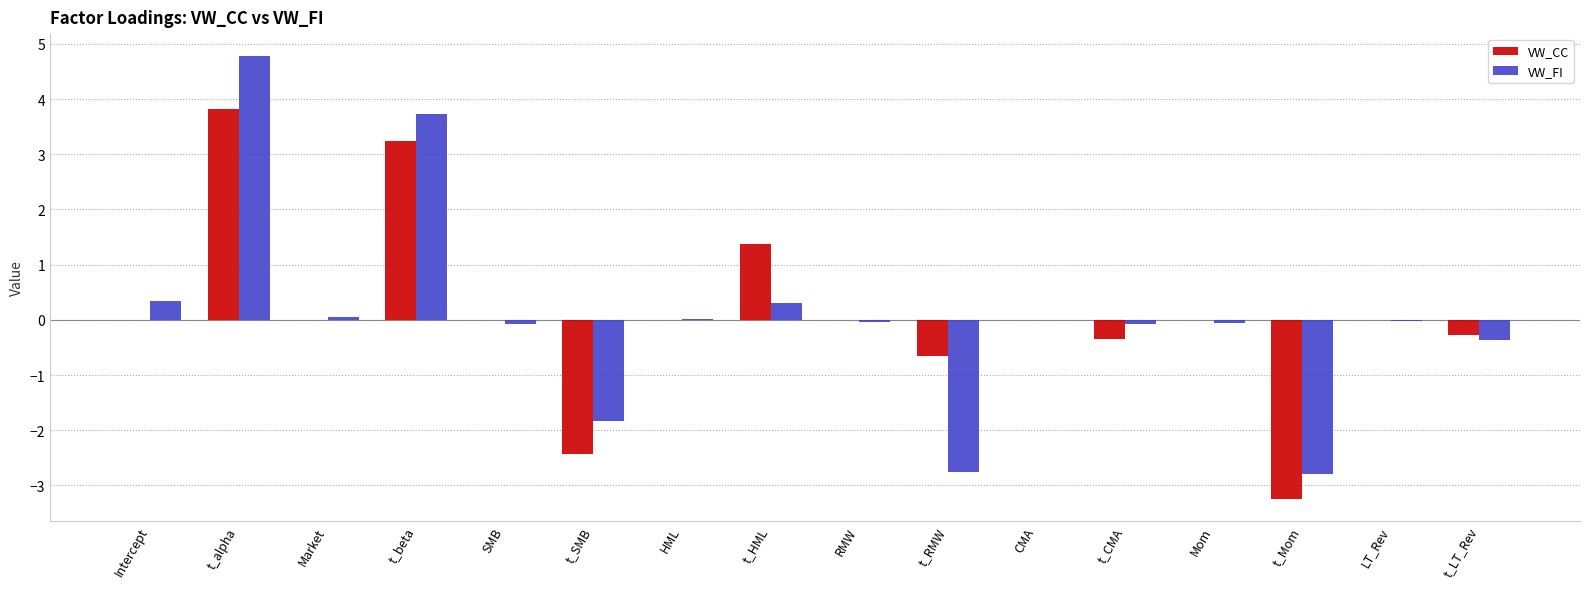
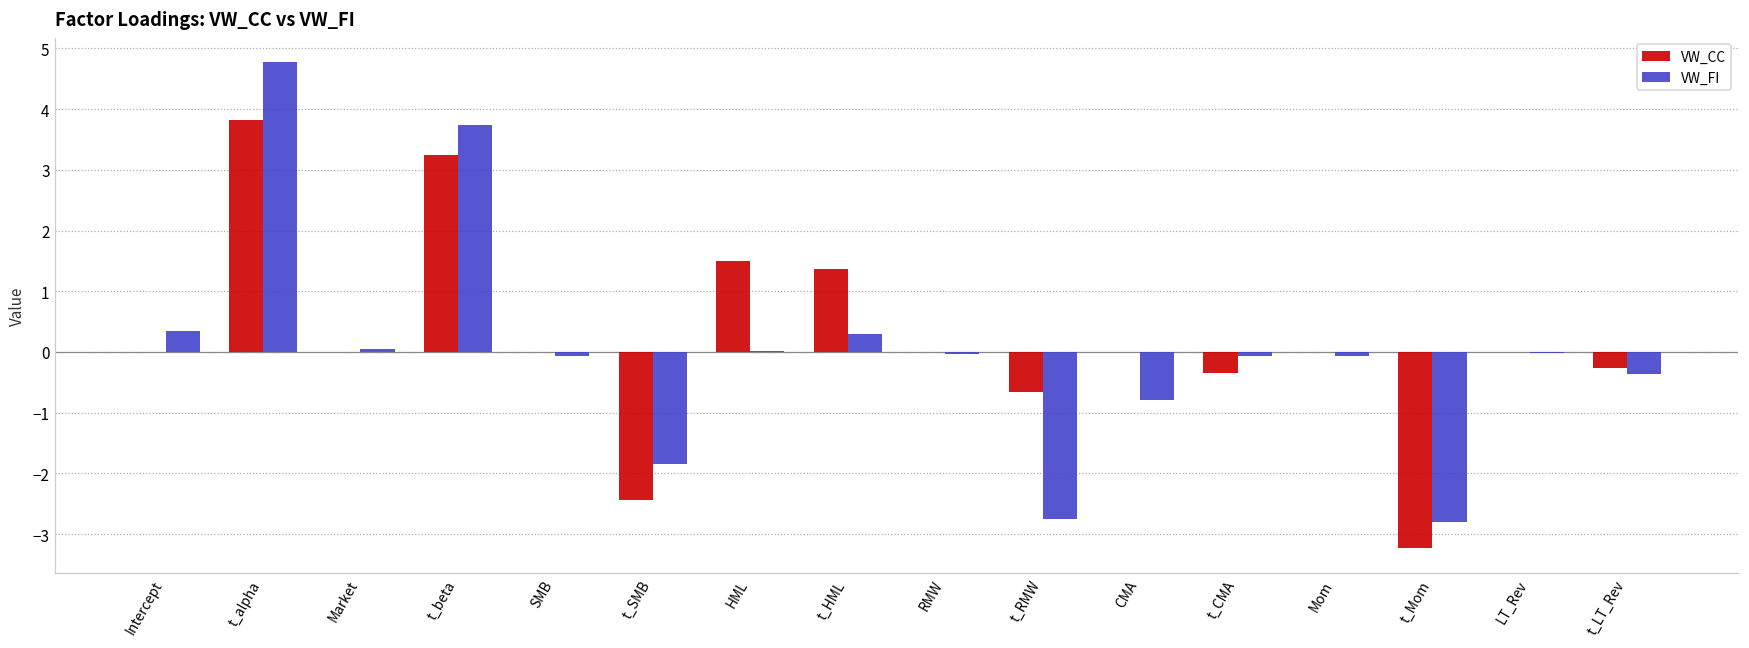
VW_CC, HML: 0.0 -> 1.5
VW_FI, CMA: 0.0 -> -0.8
